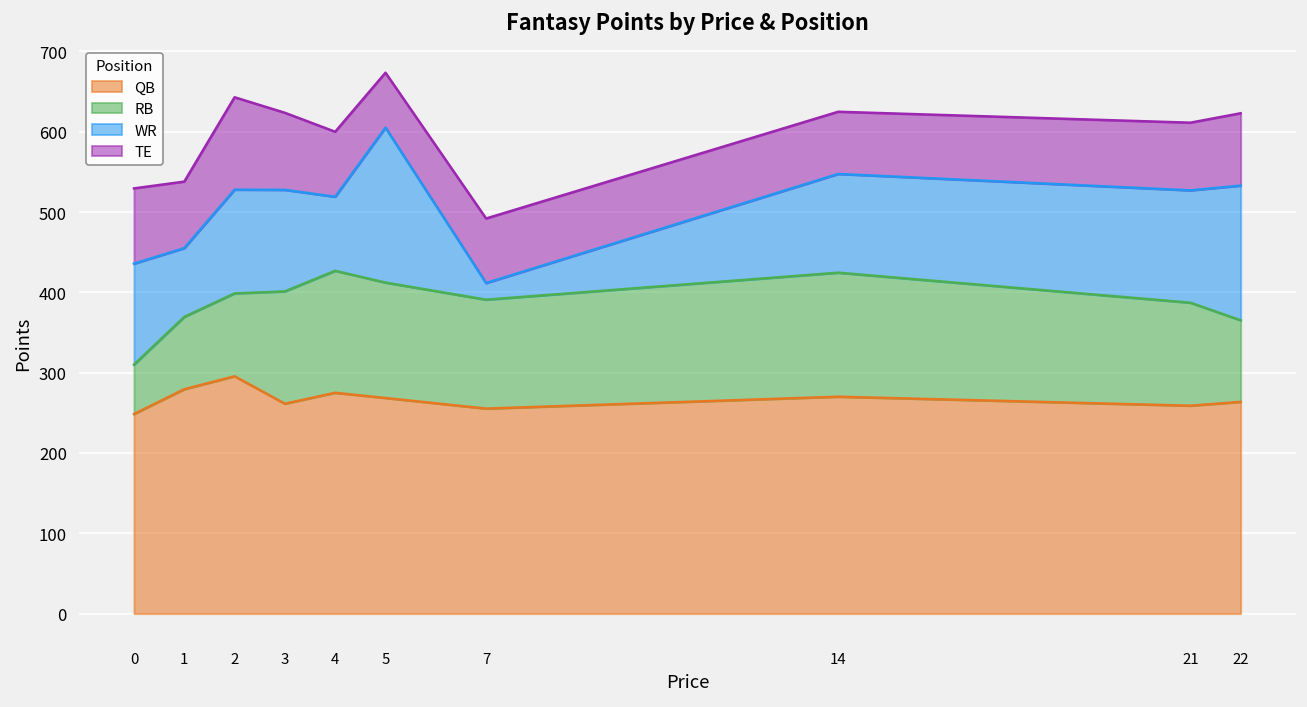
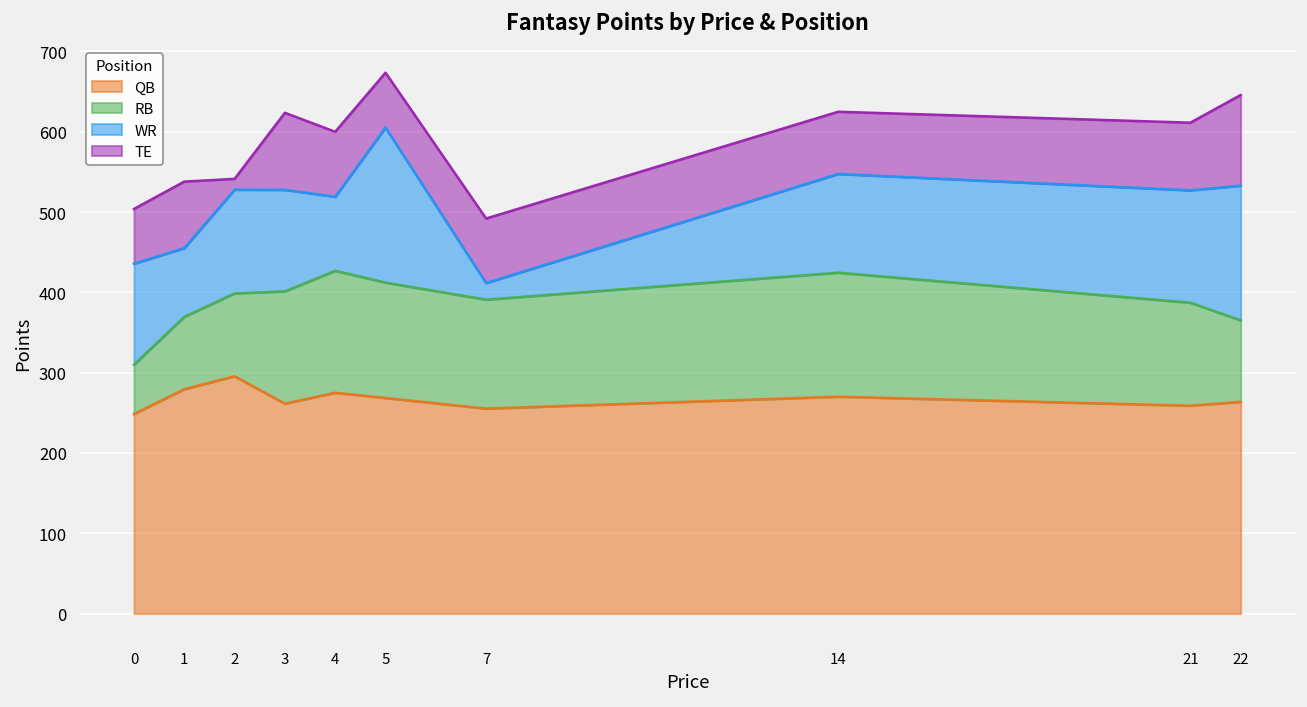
TE, 0: 90 -> 70
TE, 2: 120 -> 10
TE, 22: 90 -> 110
